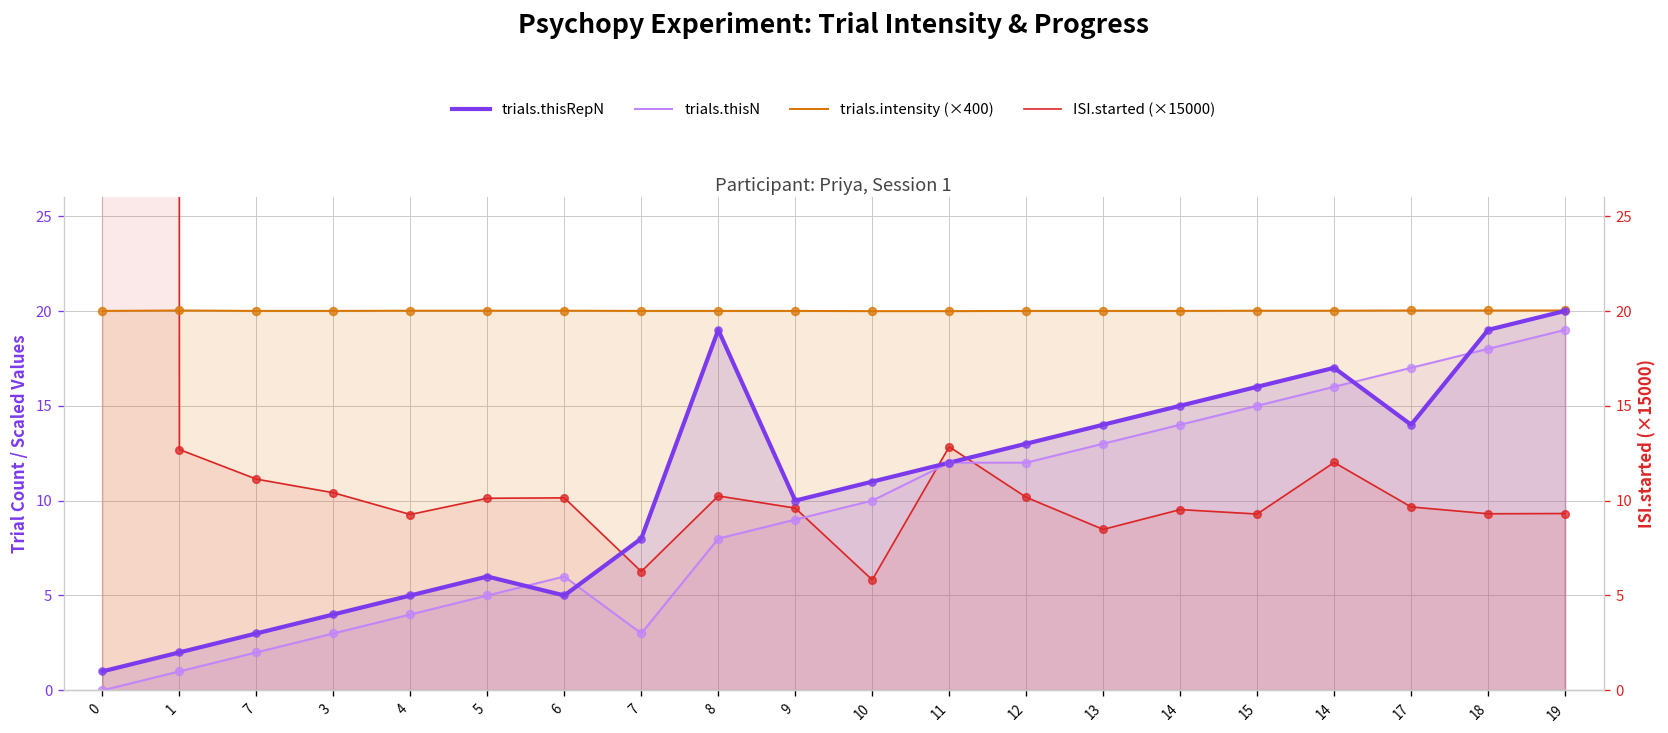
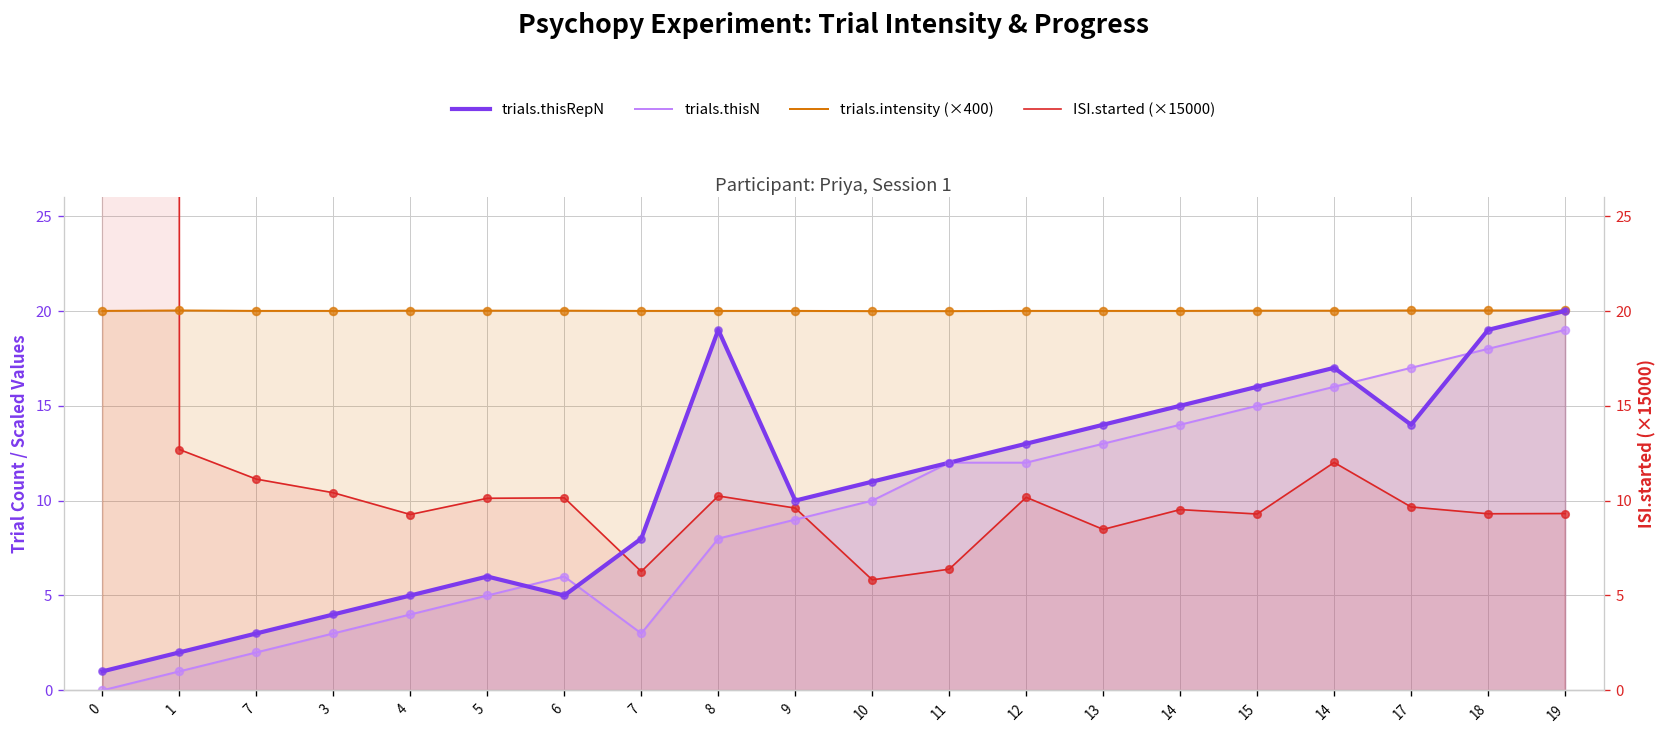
ISI.started (×15000), 11: 12.8 -> 6.4
